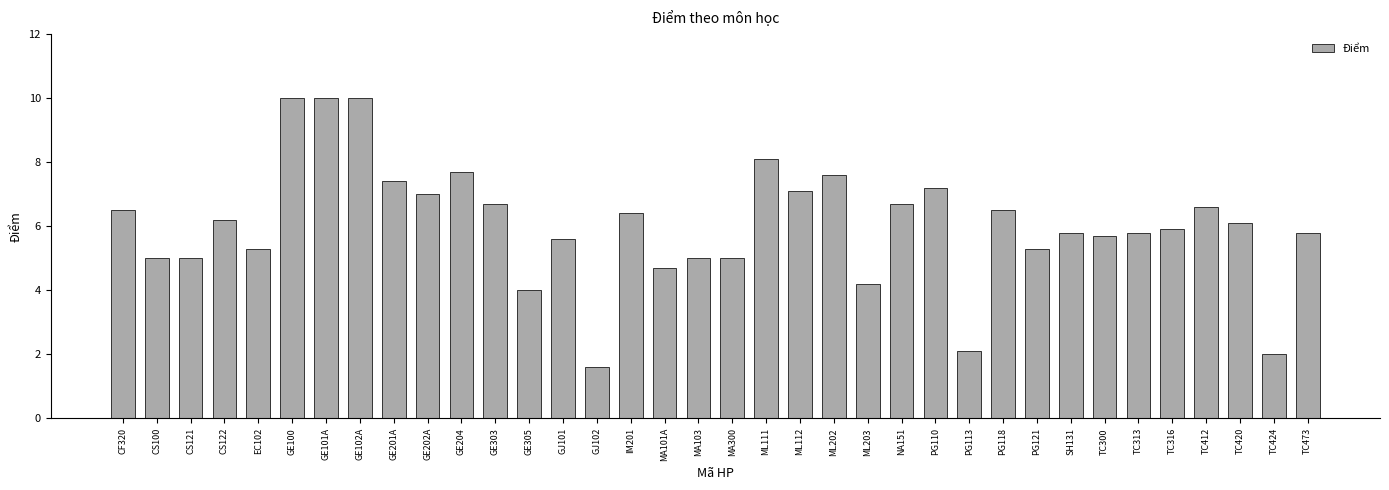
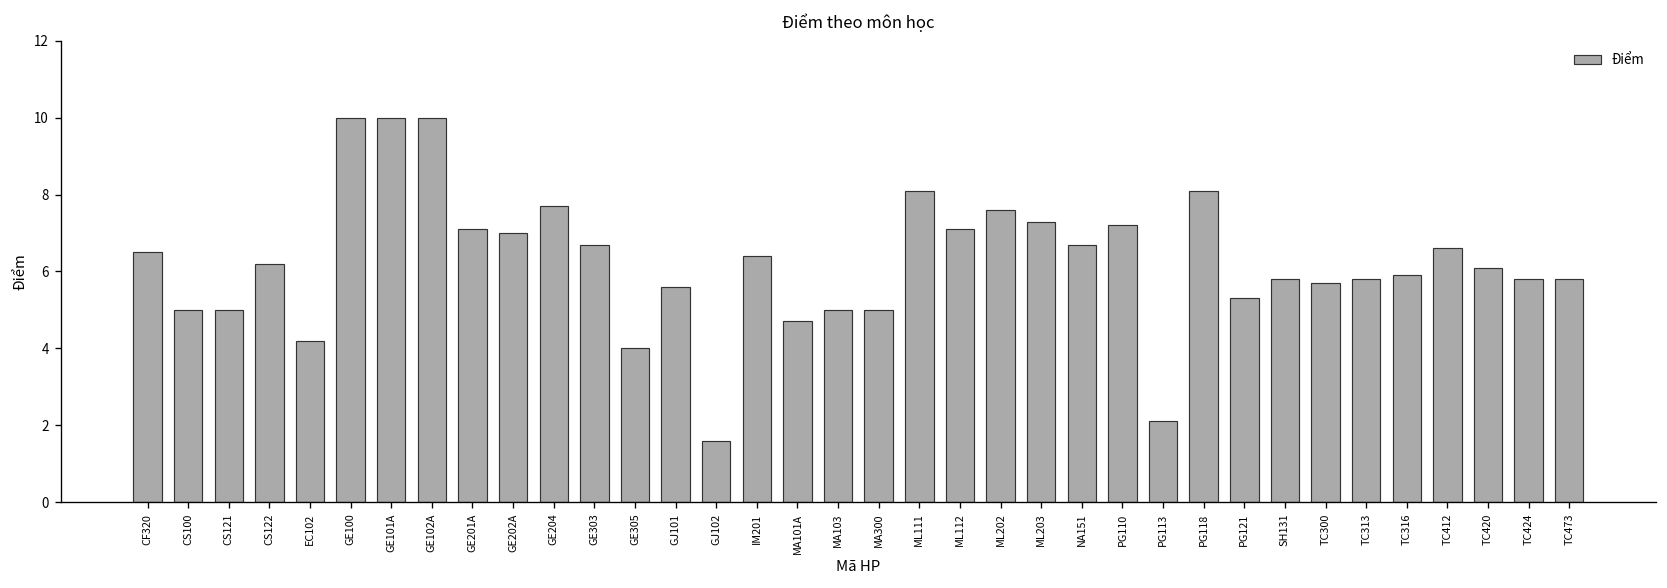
EC102: 5.3 -> 4.2
GE201A: 7.4 -> 7.1
ML203: 4.2 -> 7.3
PG118: 6.5 -> 8.1
TC424: 2.0 -> 5.8
